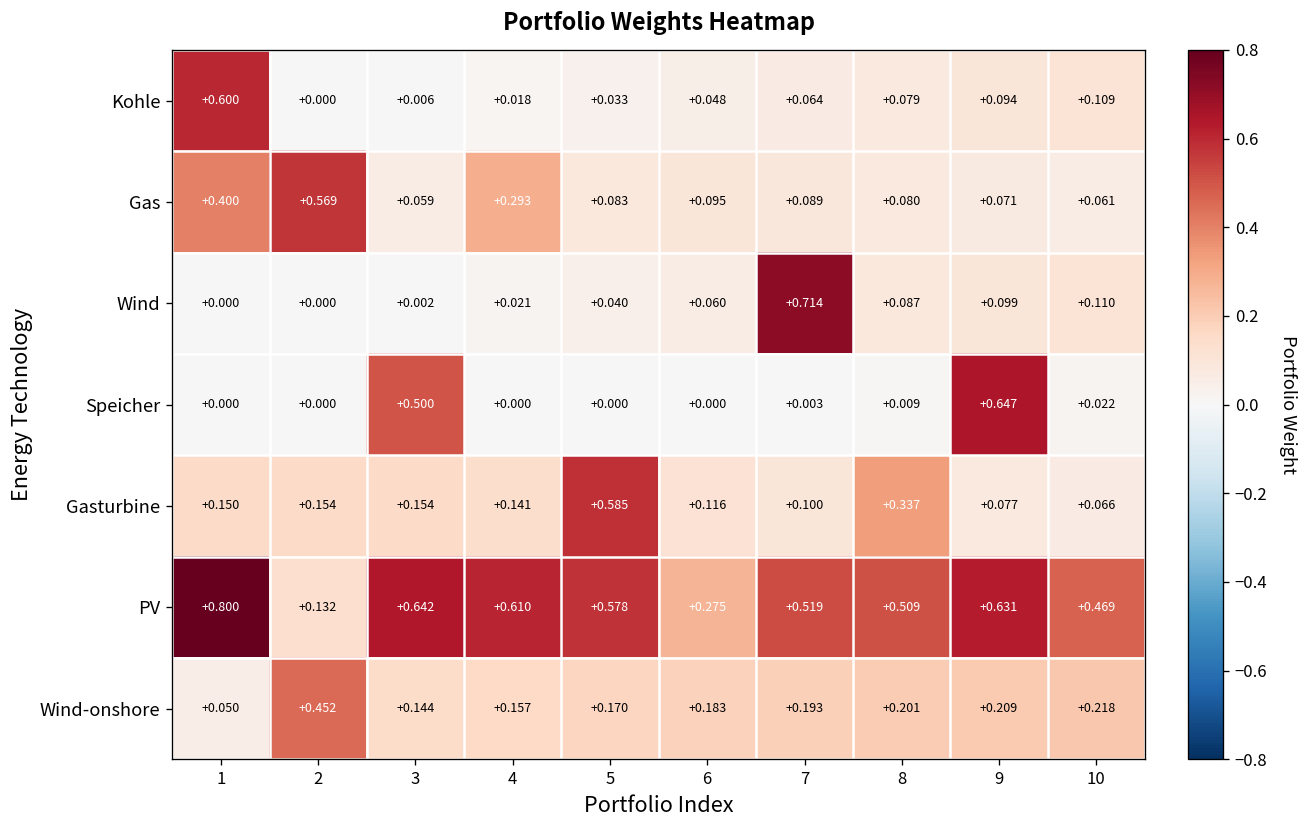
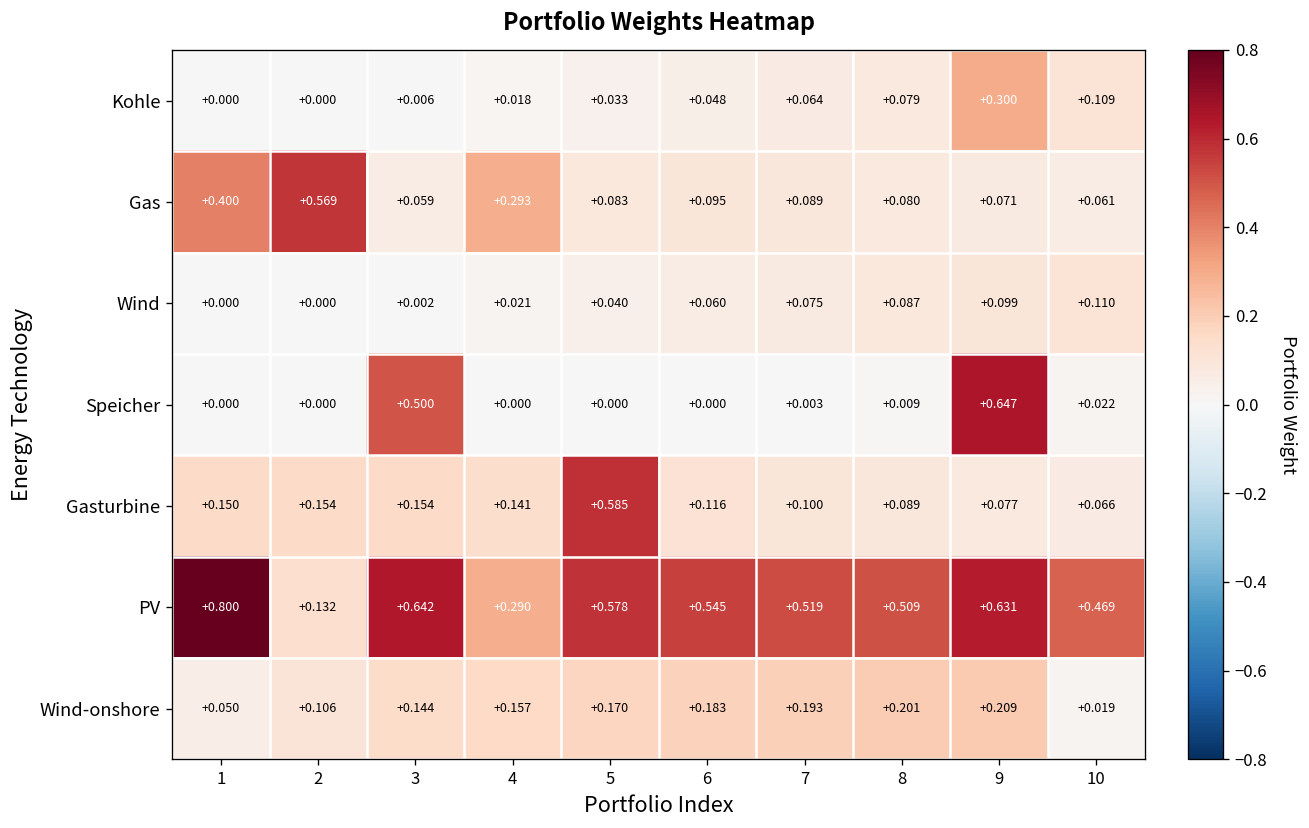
Kohle, 1: +0.600 -> +0.000
Kohle, 9: +0.094 -> +0.300
Wind, 7: +0.714 -> +0.075
Gasturbine, 8: +0.337 -> +0.089
PV, 4: +0.610 -> +0.290
PV, 6: +0.275 -> +0.545
Wind-onshore, 2: +0.452 -> +0.106
Wind-onshore, 10: +0.218 -> +0.019
